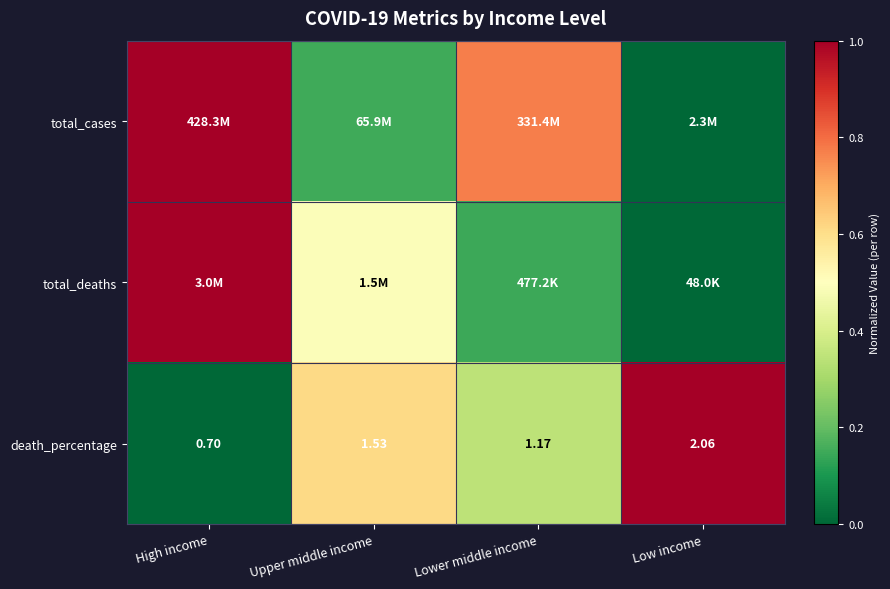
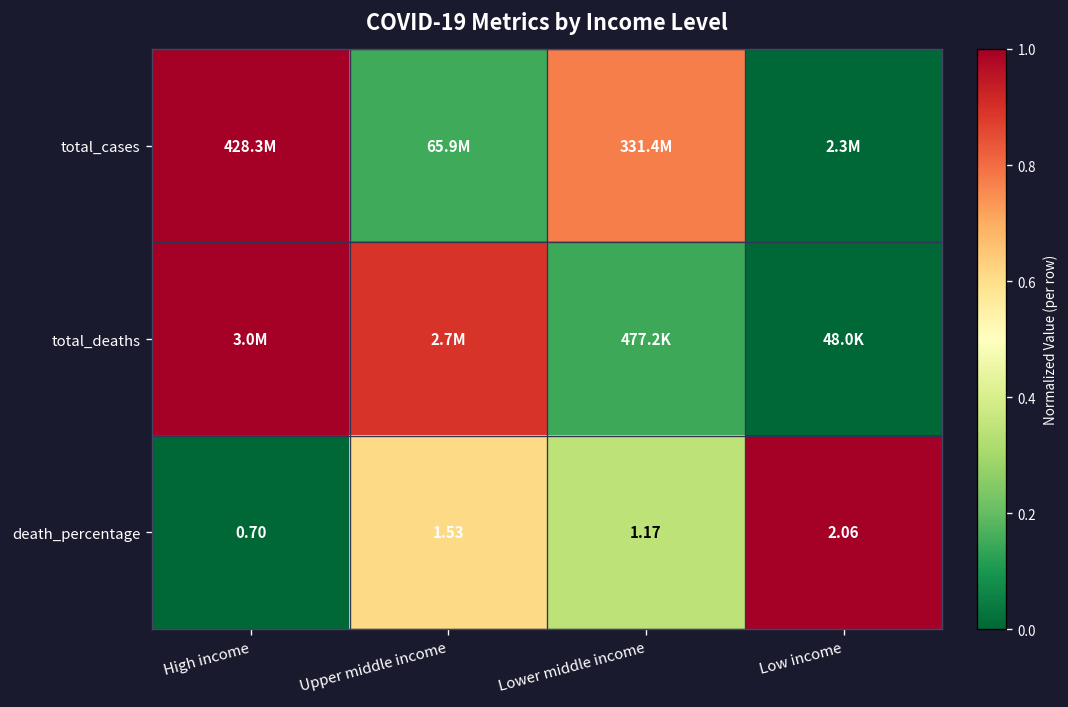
total_deaths, Upper middle income: 1.5M -> 2.7M
